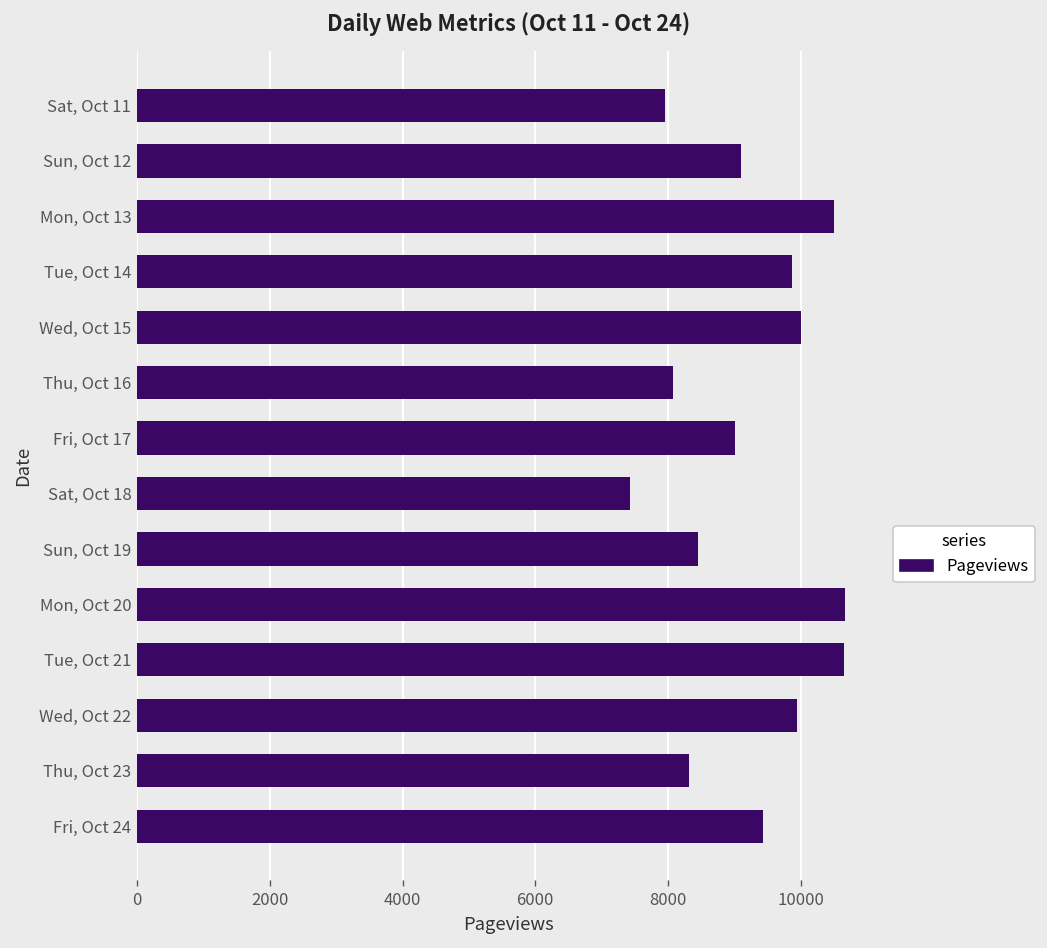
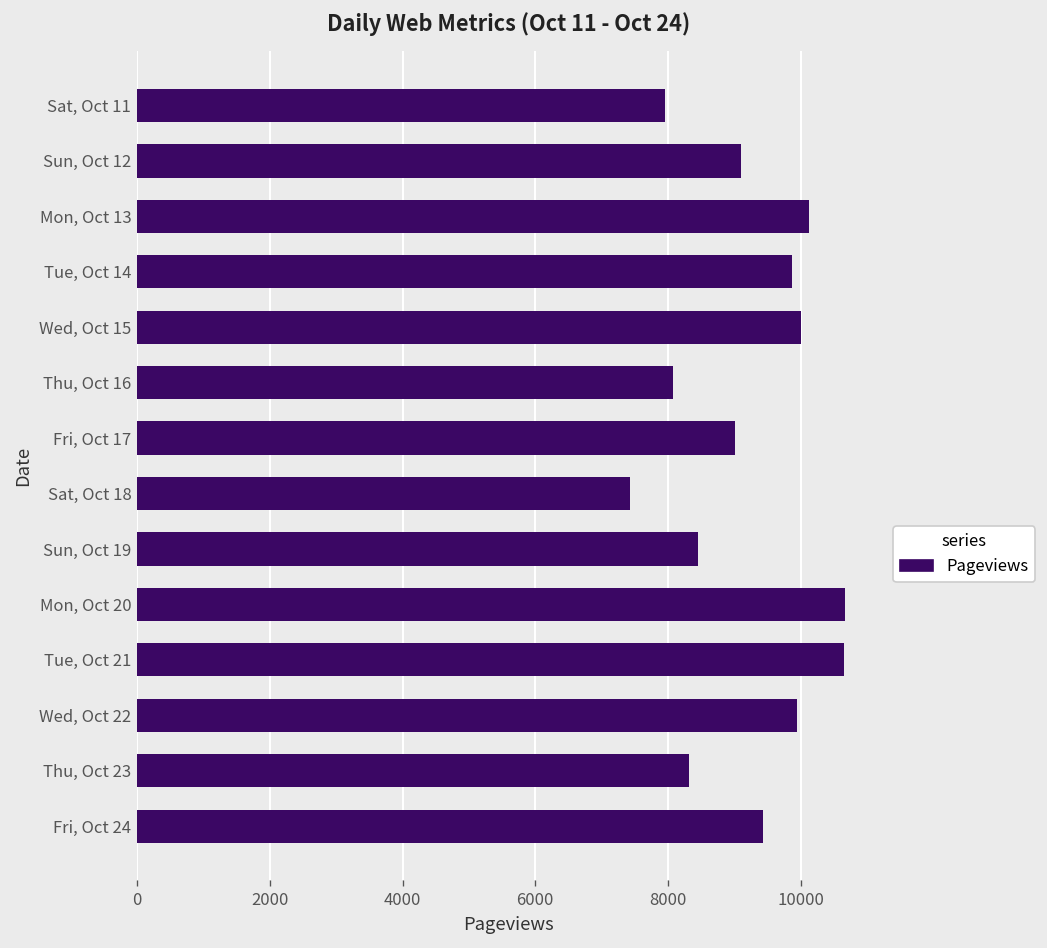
Mon, Oct 13: 10500 -> 10100
